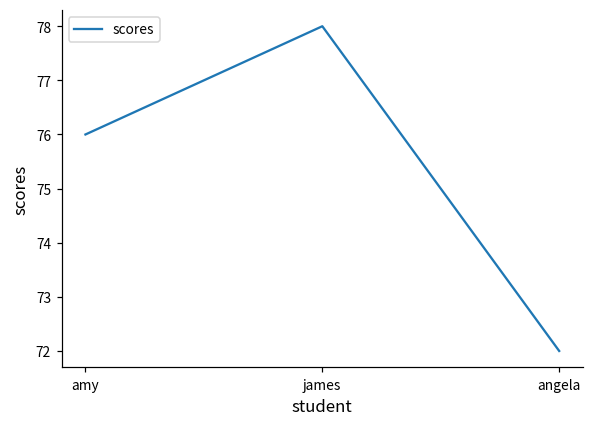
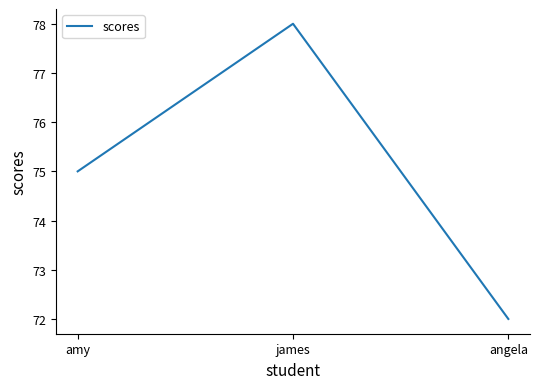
amy: 76 -> 75
